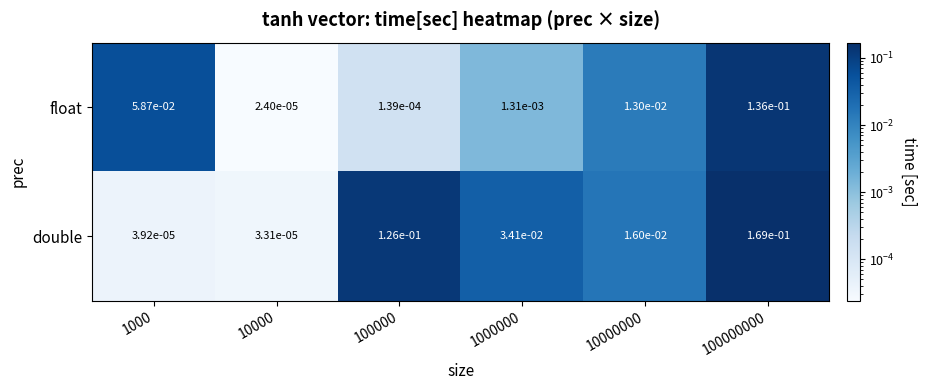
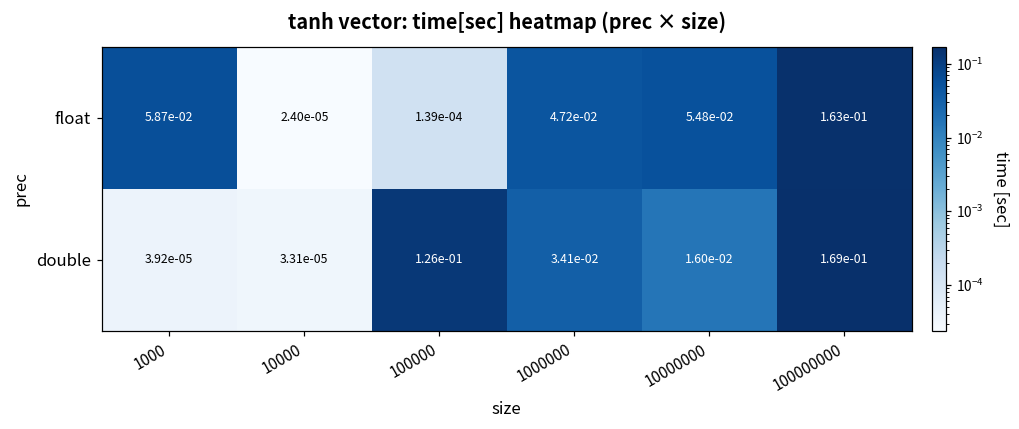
float, 1000000: 1.31e-03 -> 4.72e-02
float, 10000000: 1.30e-02 -> 5.48e-02
float, 100000000: 1.36e-01 -> 1.63e-01
